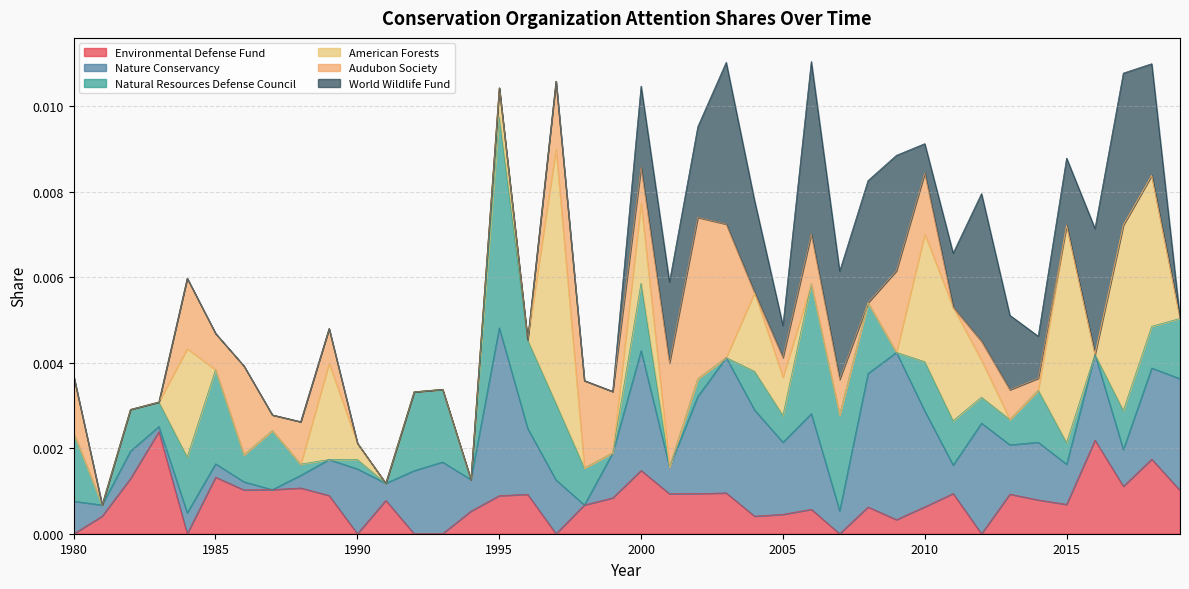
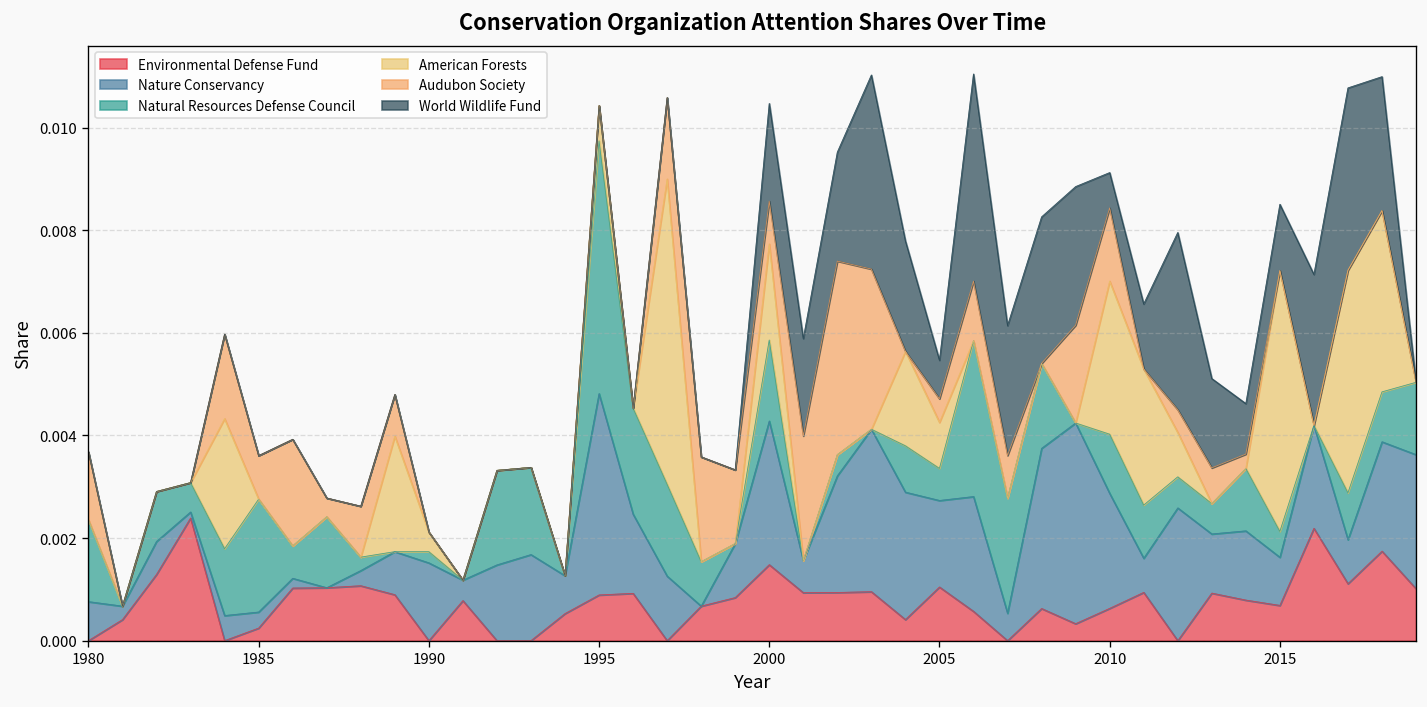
Environmental Defense Fund, 1985: 0.0013 -> 0.0002
Environmental Defense Fund, 2005: 0.0005 -> 0.0010
World Wildlife Fund, 2015: 0.0016 -> 0.0013
